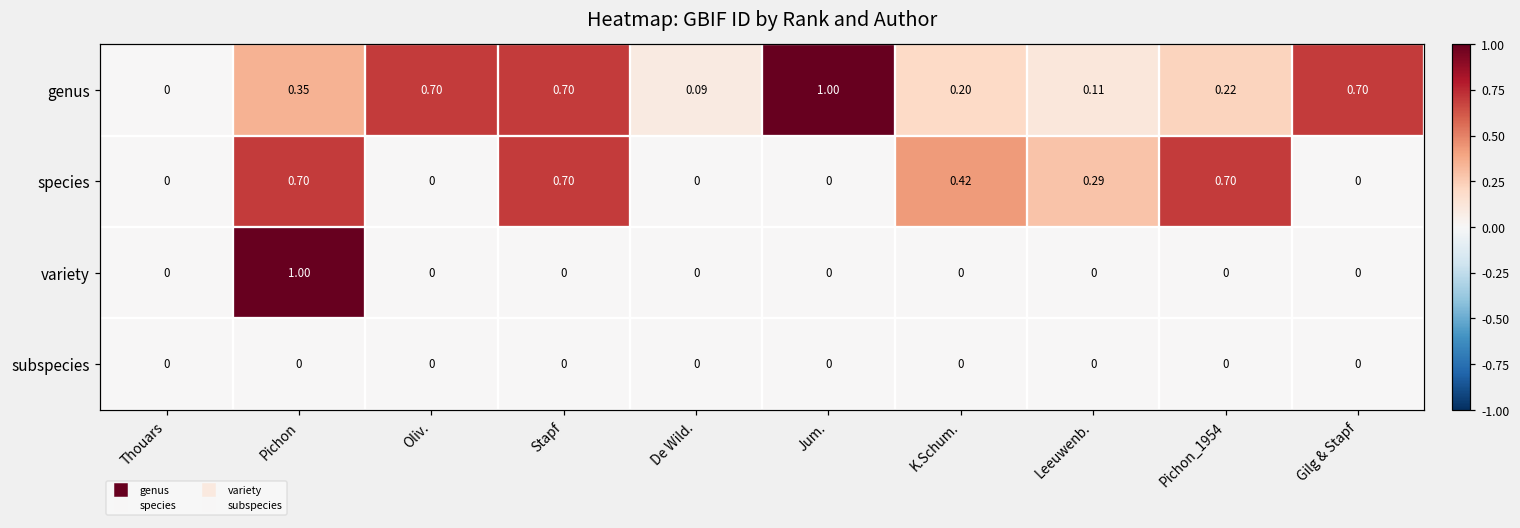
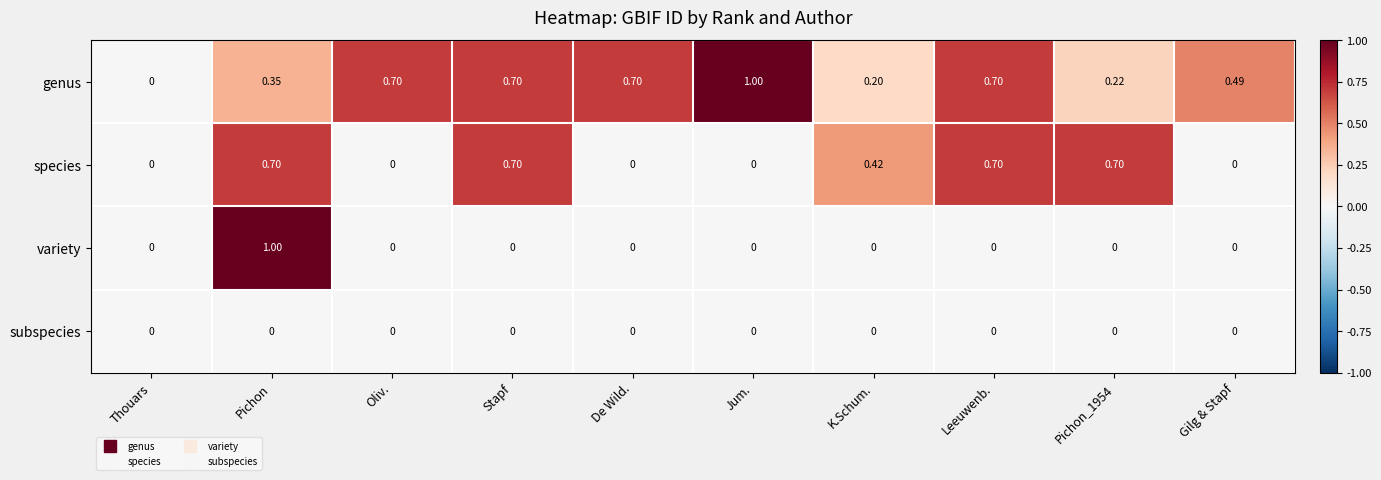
genus, De Wild.: 0.09 -> 0.70
genus, Leeuwenb.: 0.11 -> 0.70
genus, Gilg & Stapf: 0.70 -> 0.49
species, Leeuwenb.: 0.29 -> 0.70
